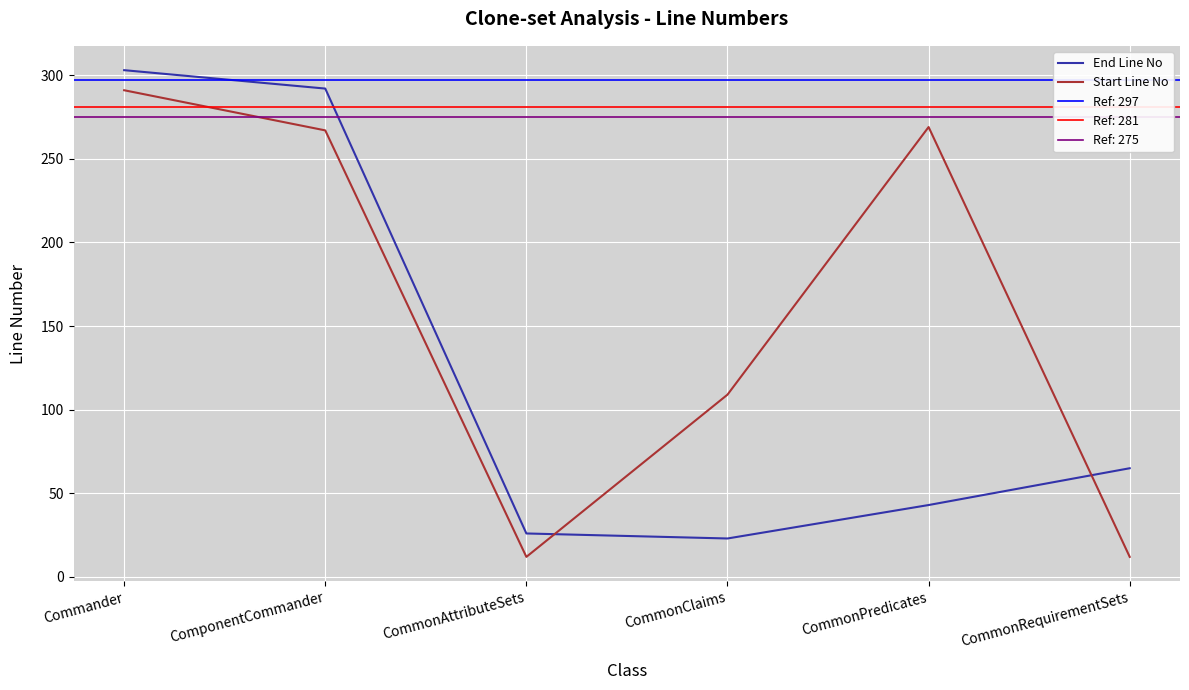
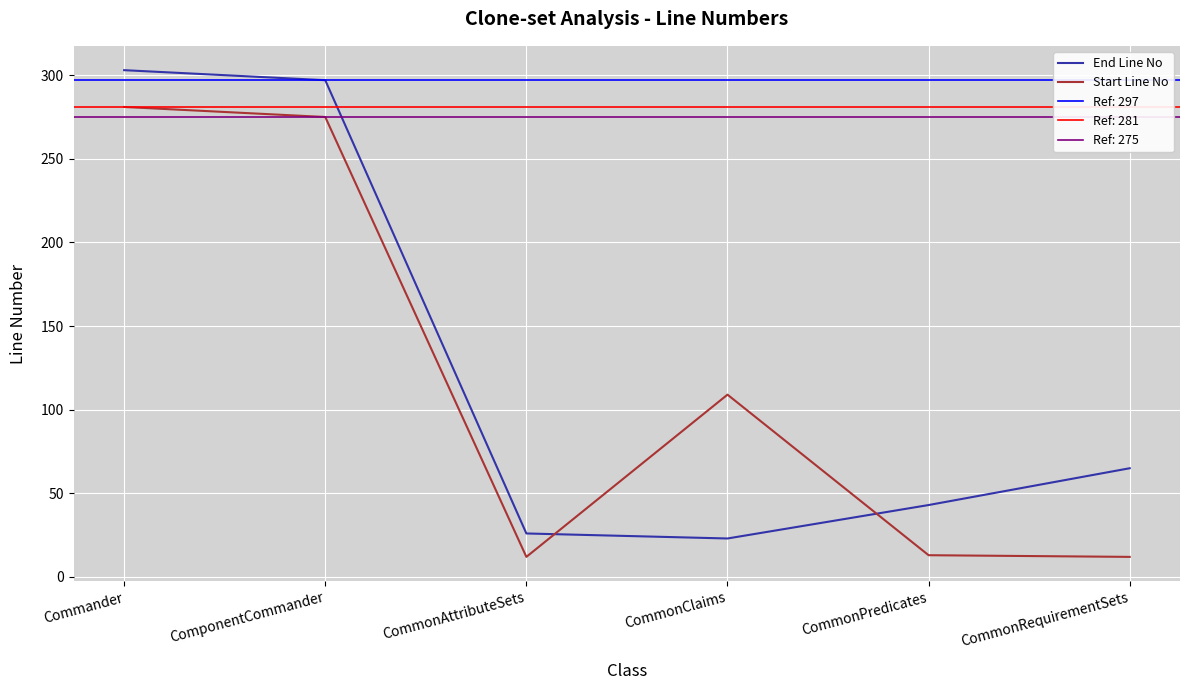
Start Line No, Commander: 291 -> 281
End Line No, ComponentCommander: 292 -> 297
Start Line No, ComponentCommander: 267 -> 275
Start Line No, CommonPredicates: 269 -> 13
